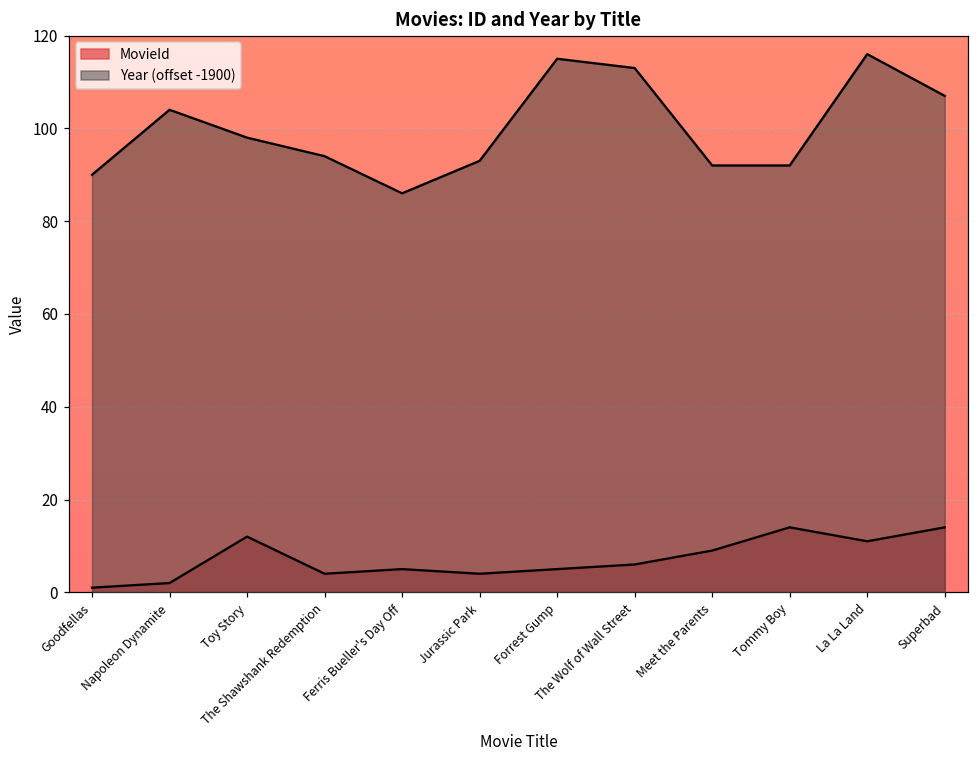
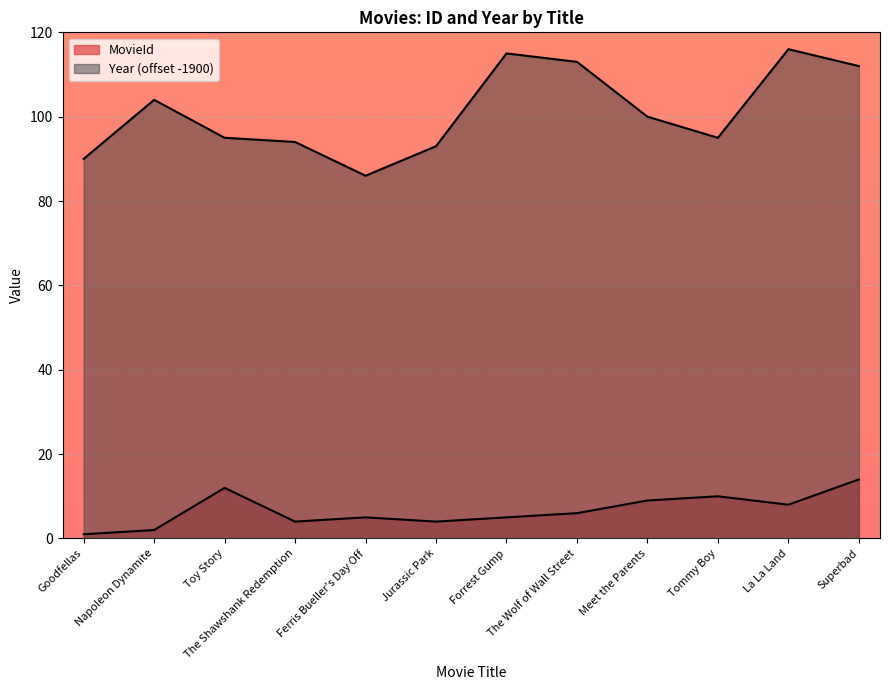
Year (offset -1900), Toy Story: 98 -> 95
Year (offset -1900), Meet the Parents: 92 -> 100
MovieId, Tommy Boy: 14 -> 10
Year (offset -1900), Tommy Boy: 92 -> 95
MovieId, La La Land: 11 -> 8
Year (offset -1900), Superbad: 107 -> 112
